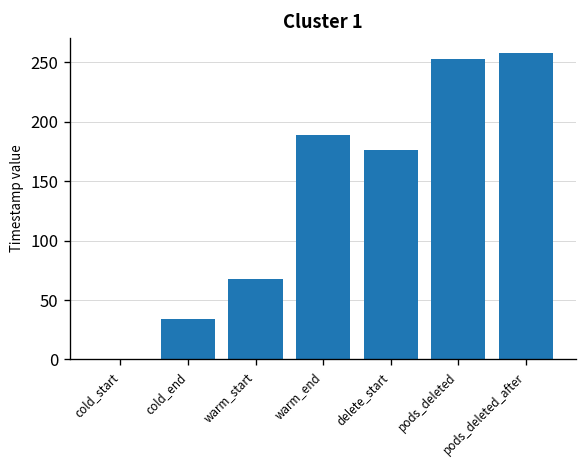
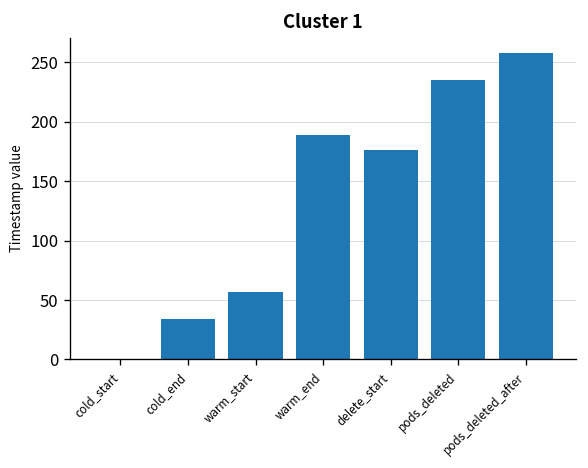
warm_start: 70 -> 60
pods_deleted: 250 -> 240
